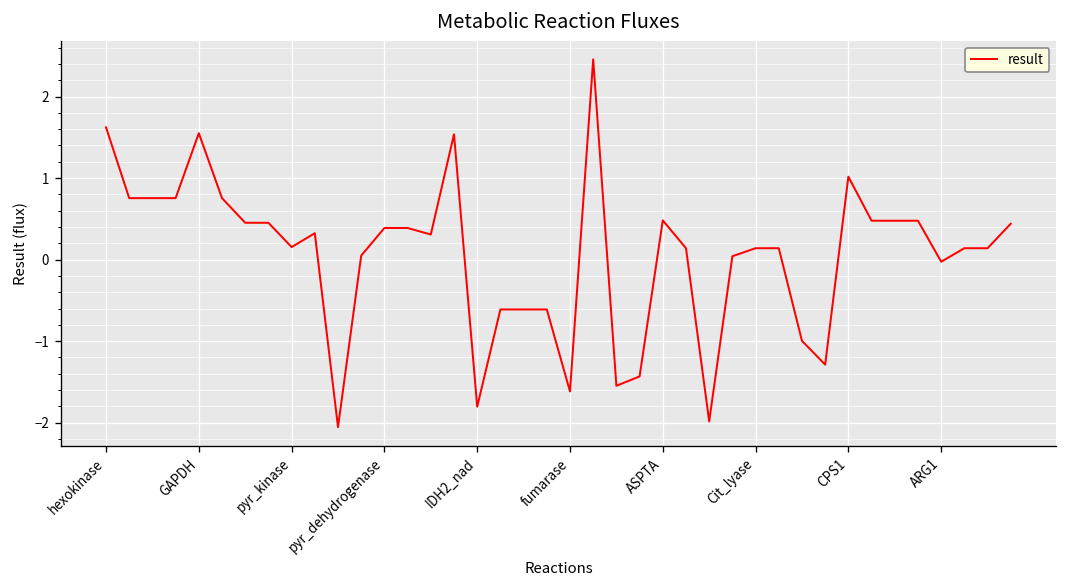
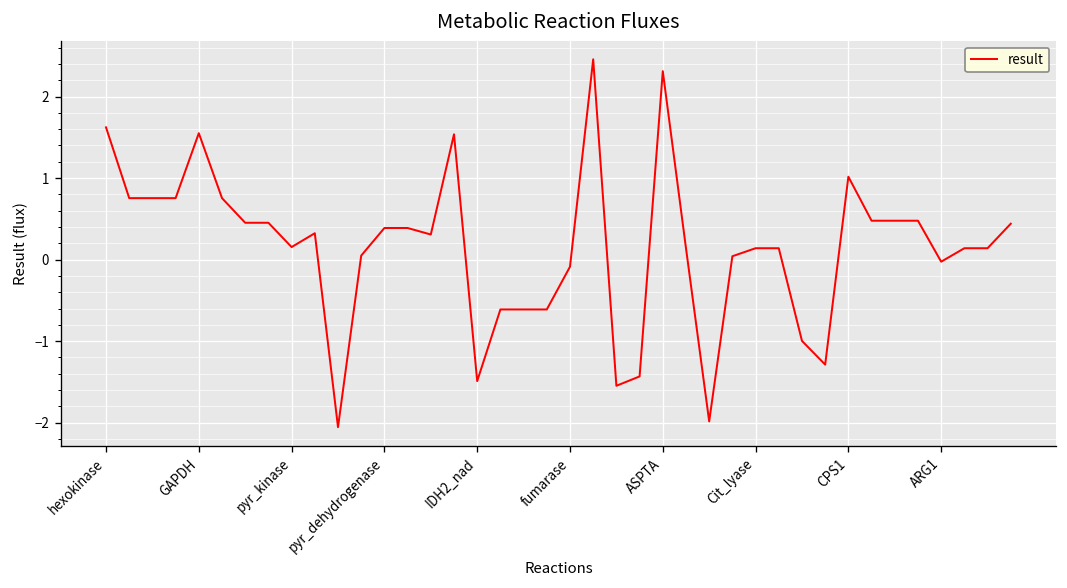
IDH2_nad: -1.8 -> -1.5
fumarase: -1.6 -> -0.1
ASPTA: 0.5 -> 2.3
